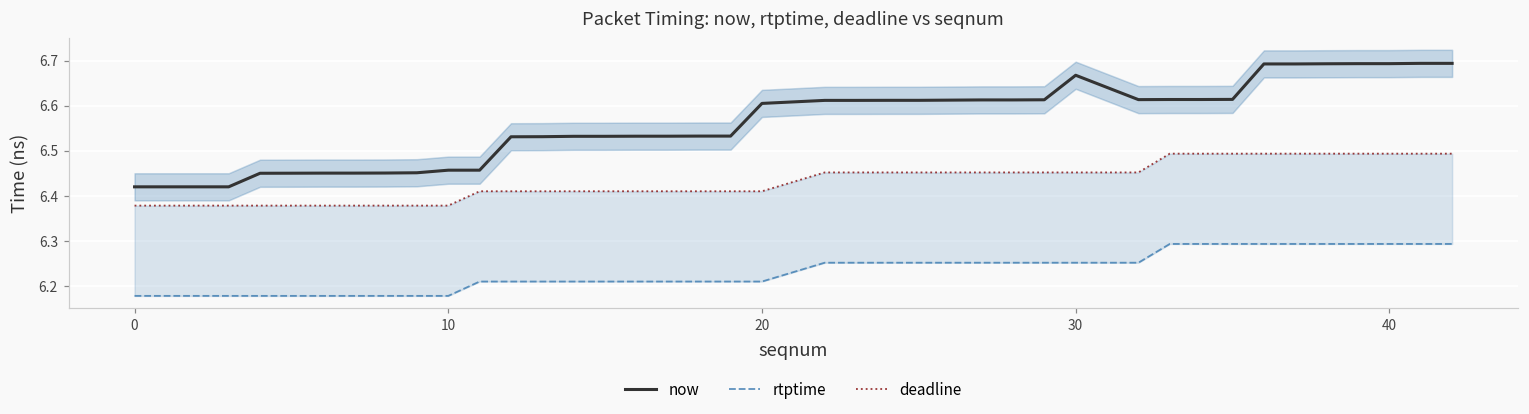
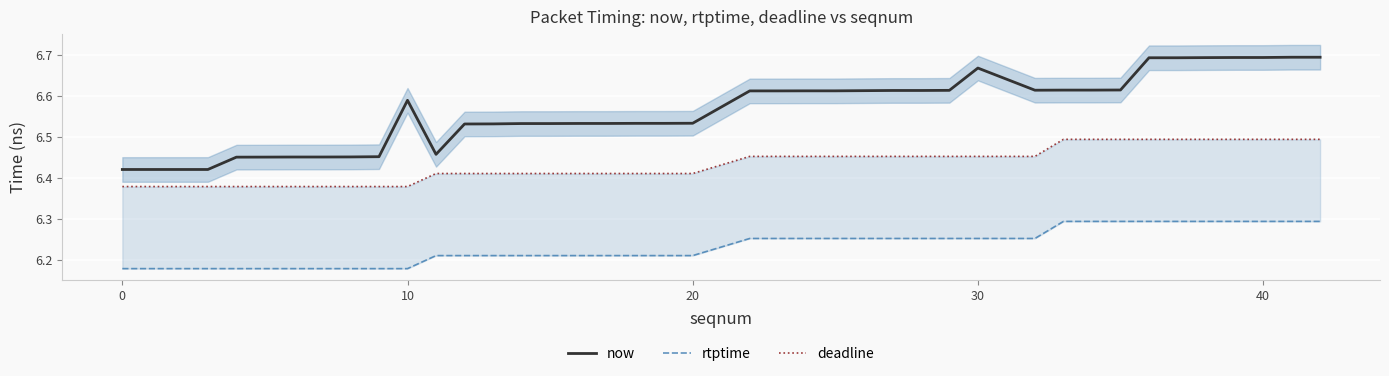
now, 10: 6.46 -> 6.59
now, 20: 6.61 -> 6.53
